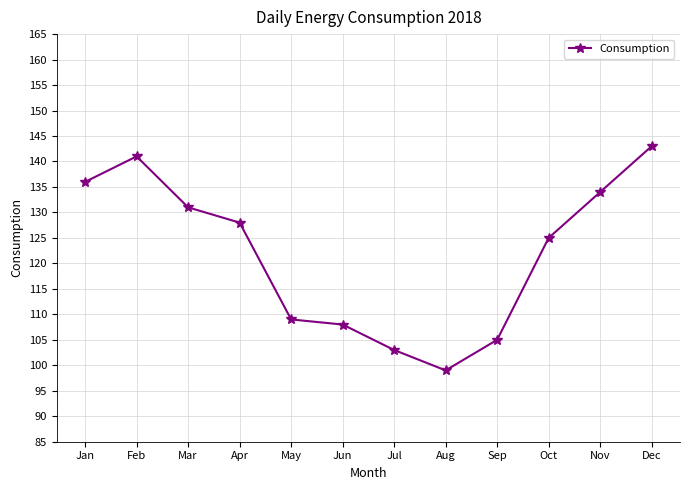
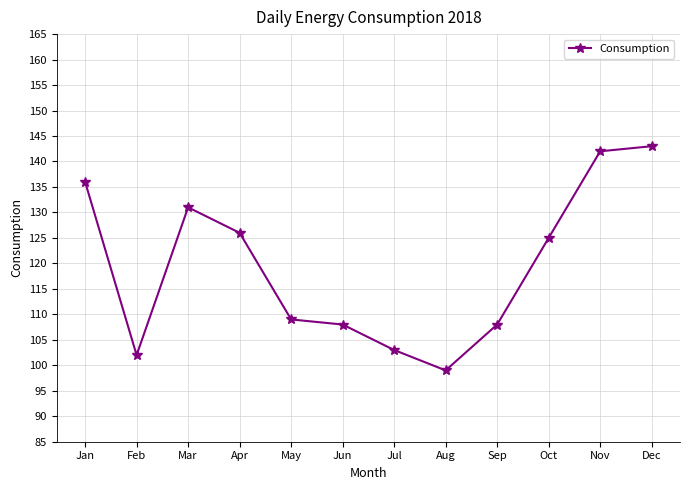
Feb: 141 -> 102
Apr: 128 -> 126
Sep: 105 -> 108
Nov: 134 -> 142
